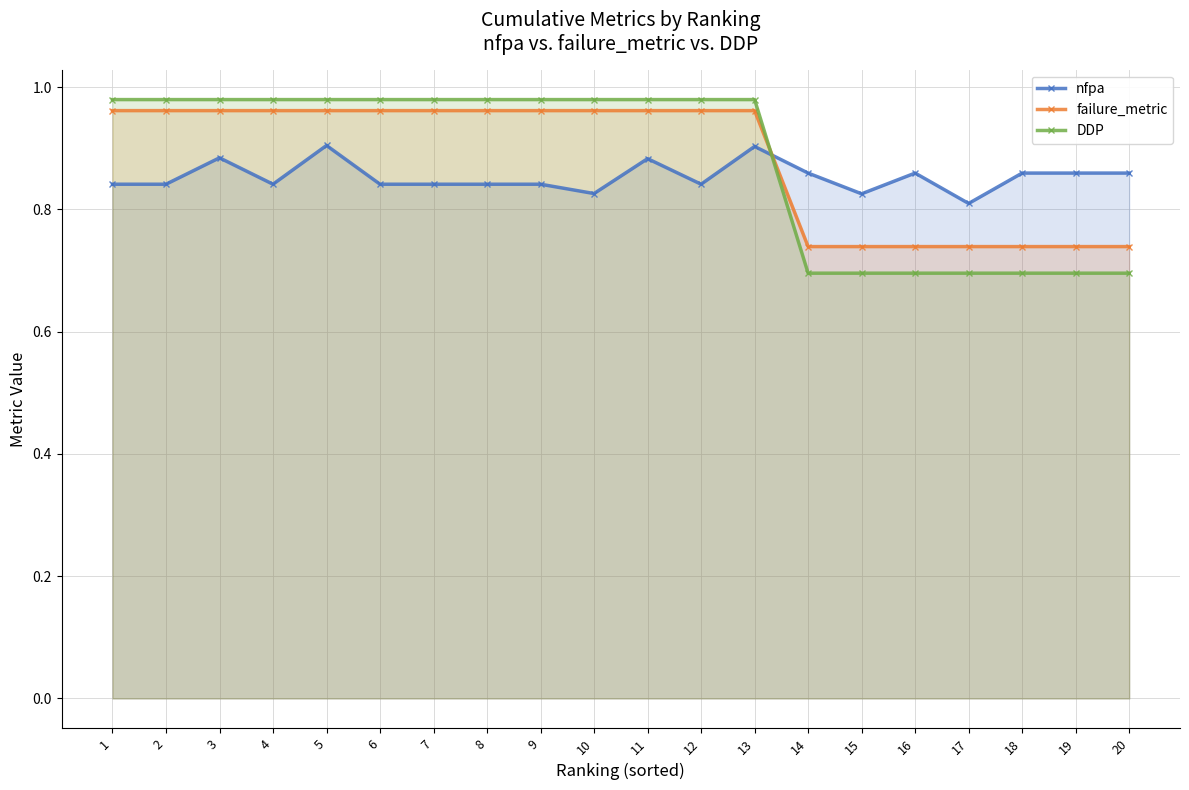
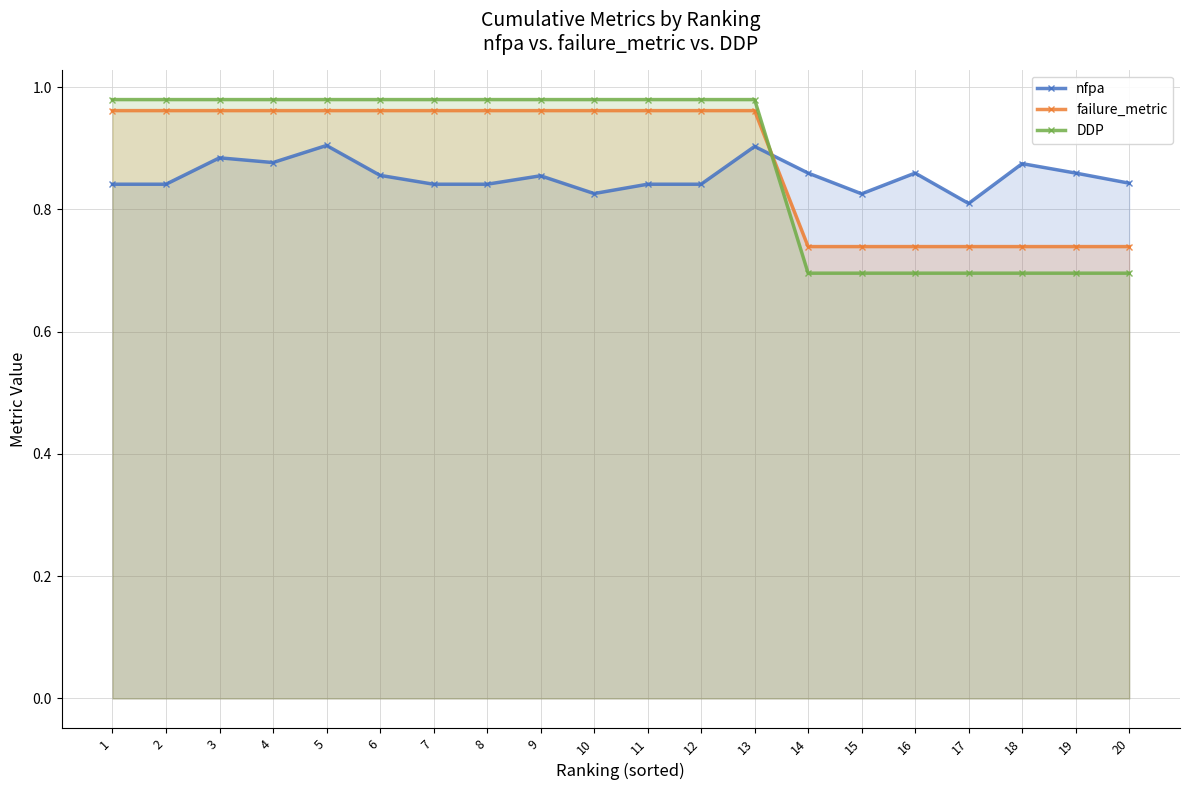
nfpa, 4: 0.84 -> 0.88
nfpa, 6: 0.84 -> 0.86
nfpa, 9: 0.84 -> 0.85
nfpa, 11: 0.88 -> 0.84
nfpa, 18: 0.86 -> 0.87
nfpa, 20: 0.86 -> 0.84
